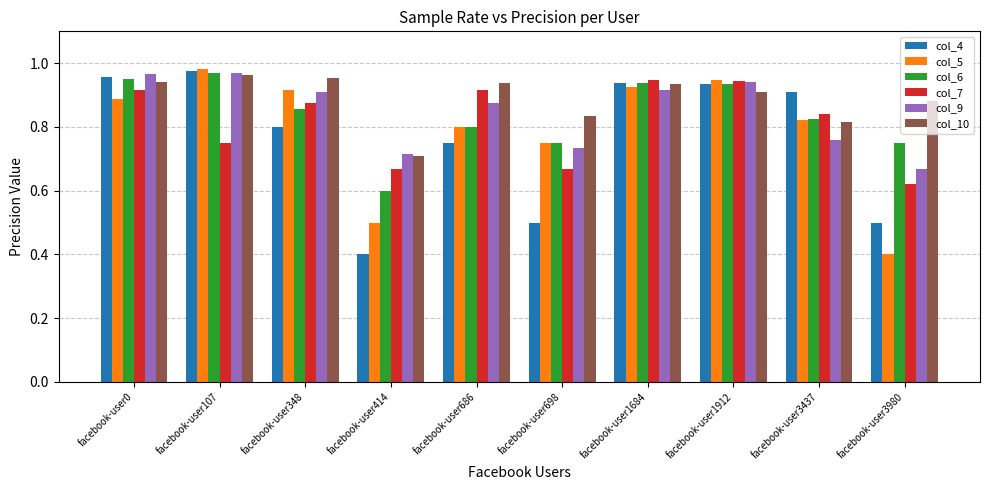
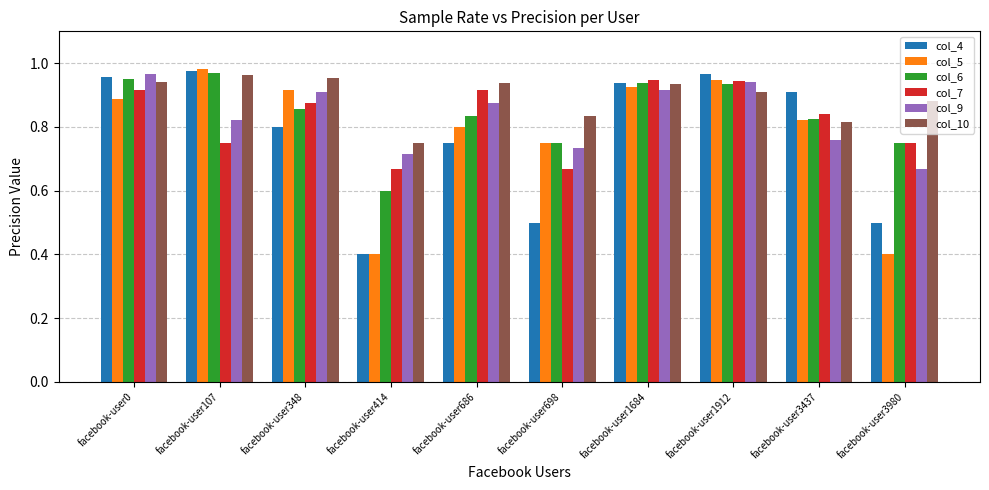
col_9, facebook-user107: 0.97 -> 0.82
col_5, facebook-user414: 0.5 -> 0.4
col_10, facebook-user414: 0.71 -> 0.75
col_6, facebook-user686: 0.80 -> 0.83
col_4, facebook-user1912: 0.93 -> 0.96
col_7, facebook-user3980: 0.62 -> 0.75
